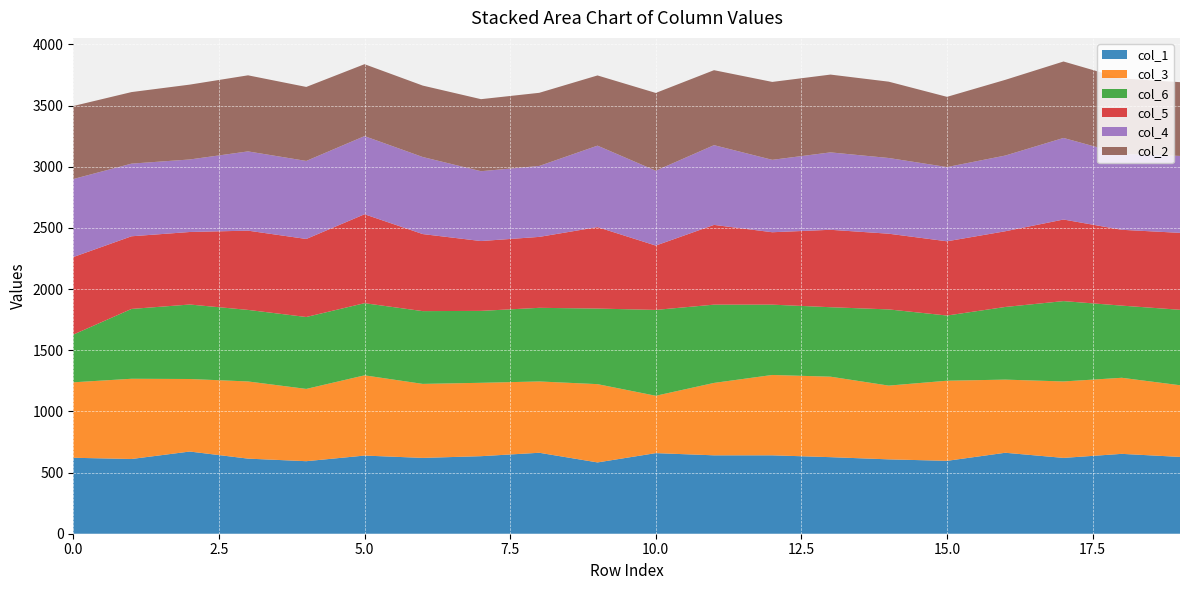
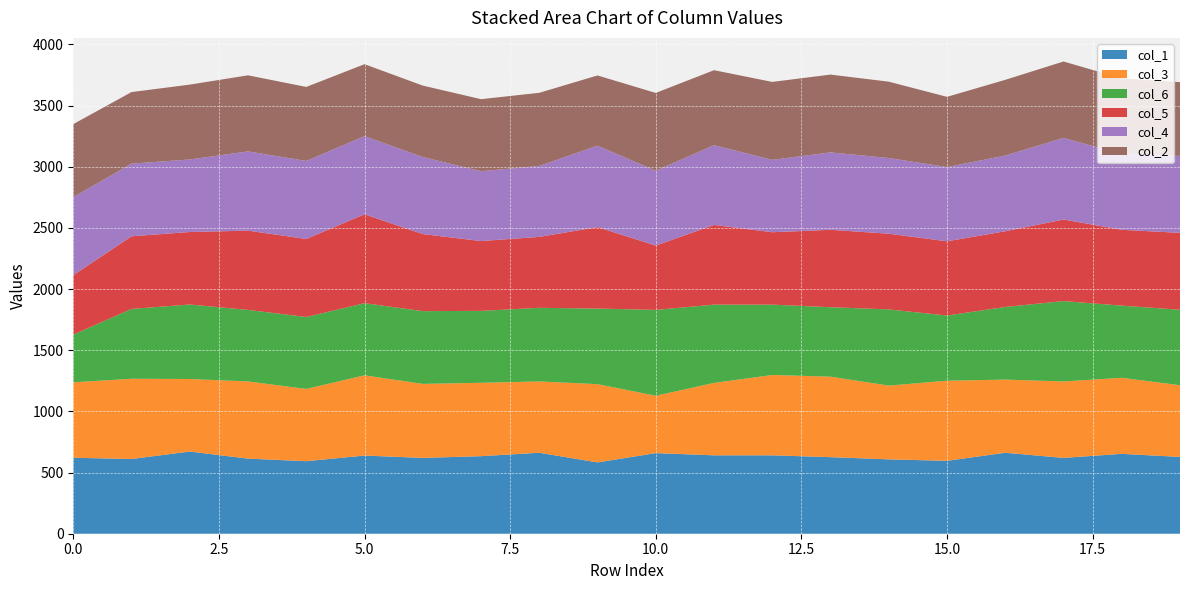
col_5, 0.0: 630 -> 490
